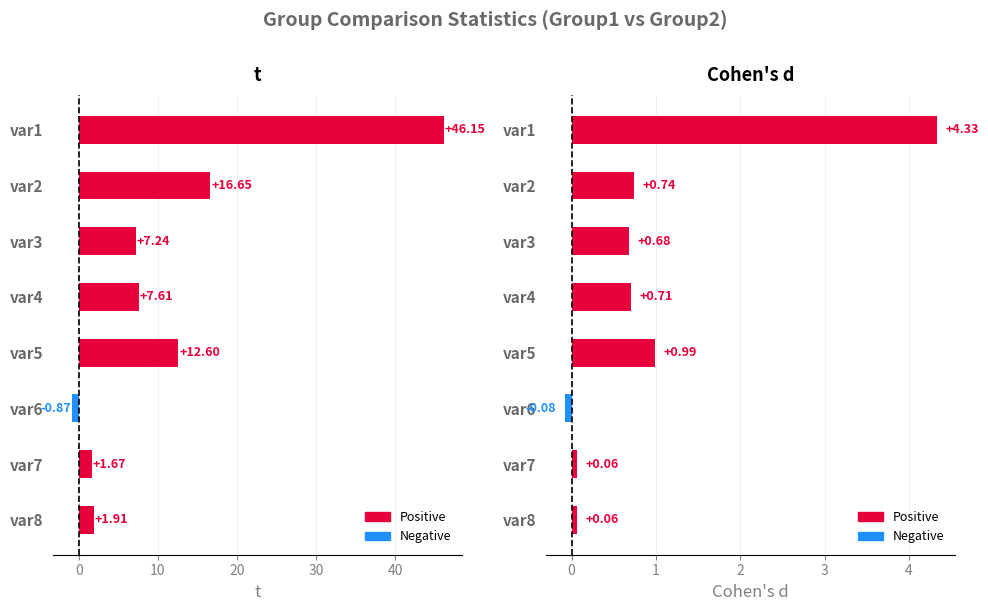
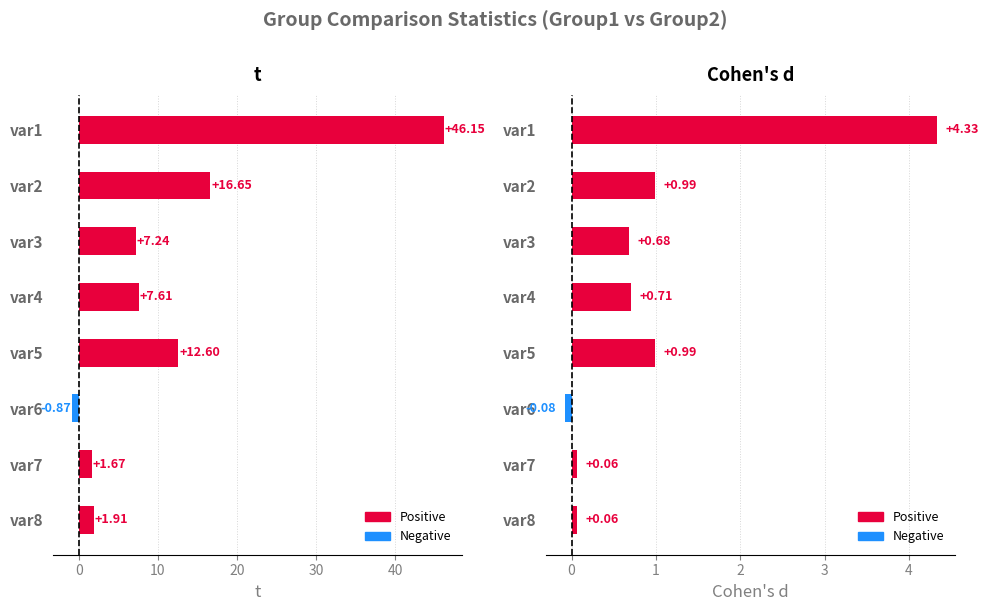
Cohen's d, var2: +0.74 -> +0.99
